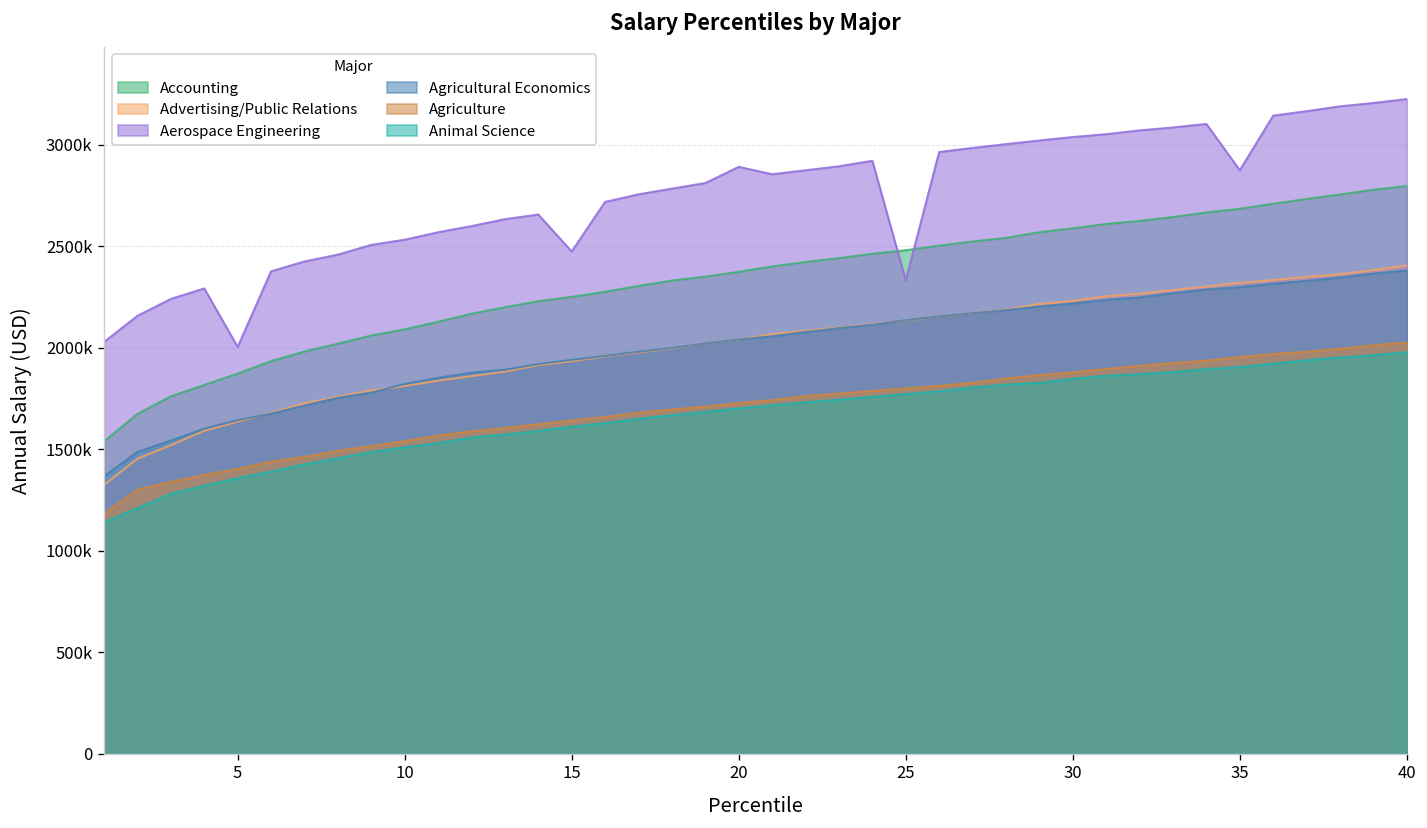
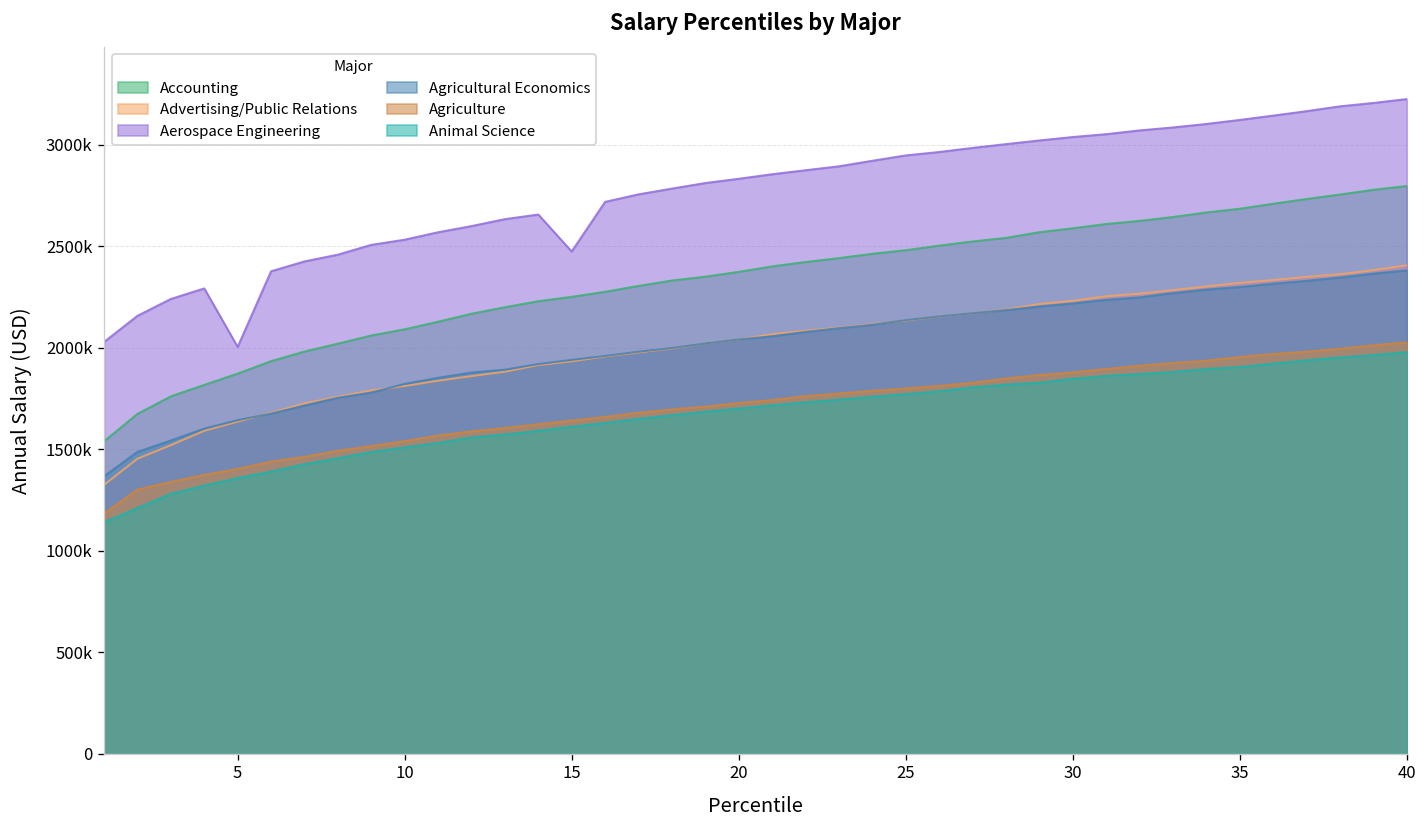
Aerospace Engineering, 20: 2890000 -> 2830000
Aerospace Engineering, 25: 2330000 -> 2950000
Aerospace Engineering, 35: 2870000 -> 3120000
